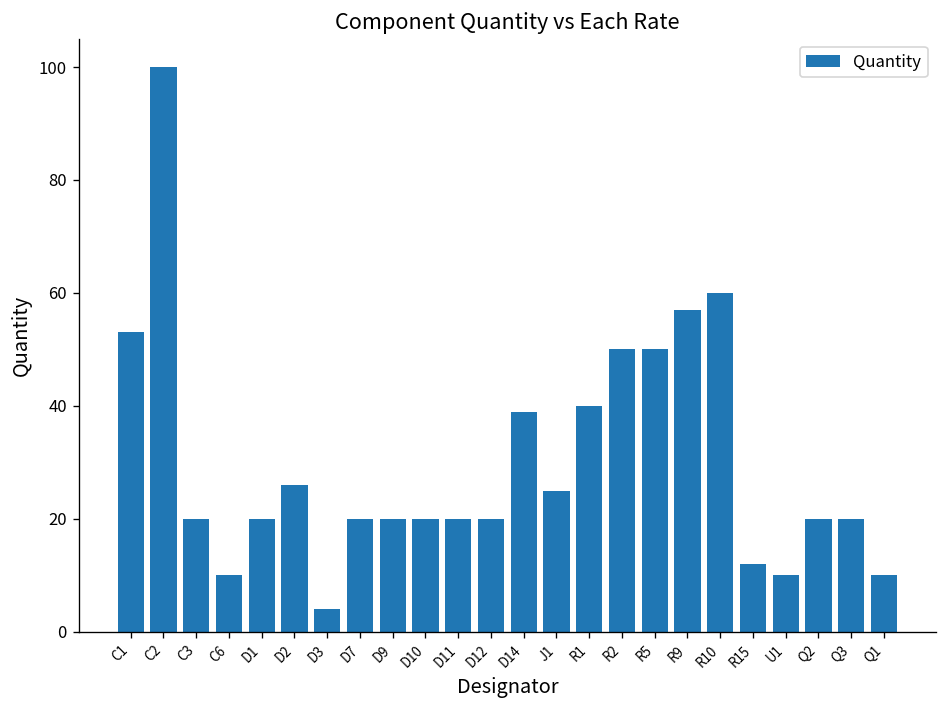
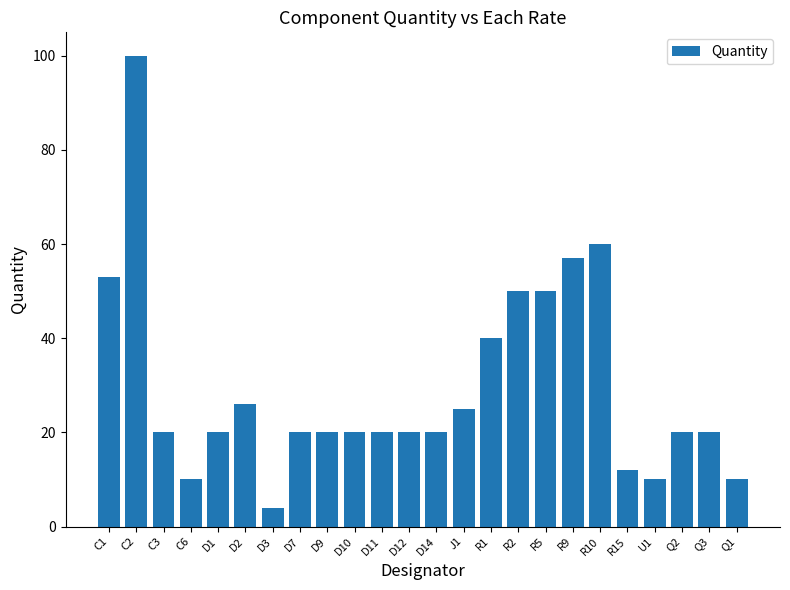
D14: 39 -> 20
